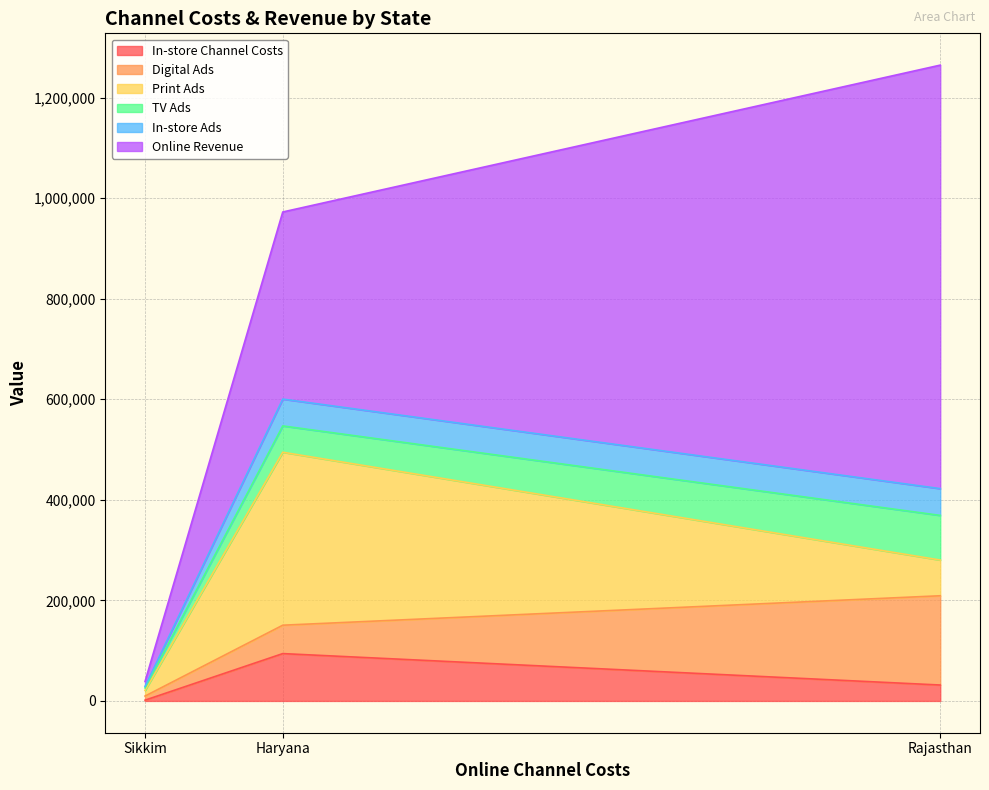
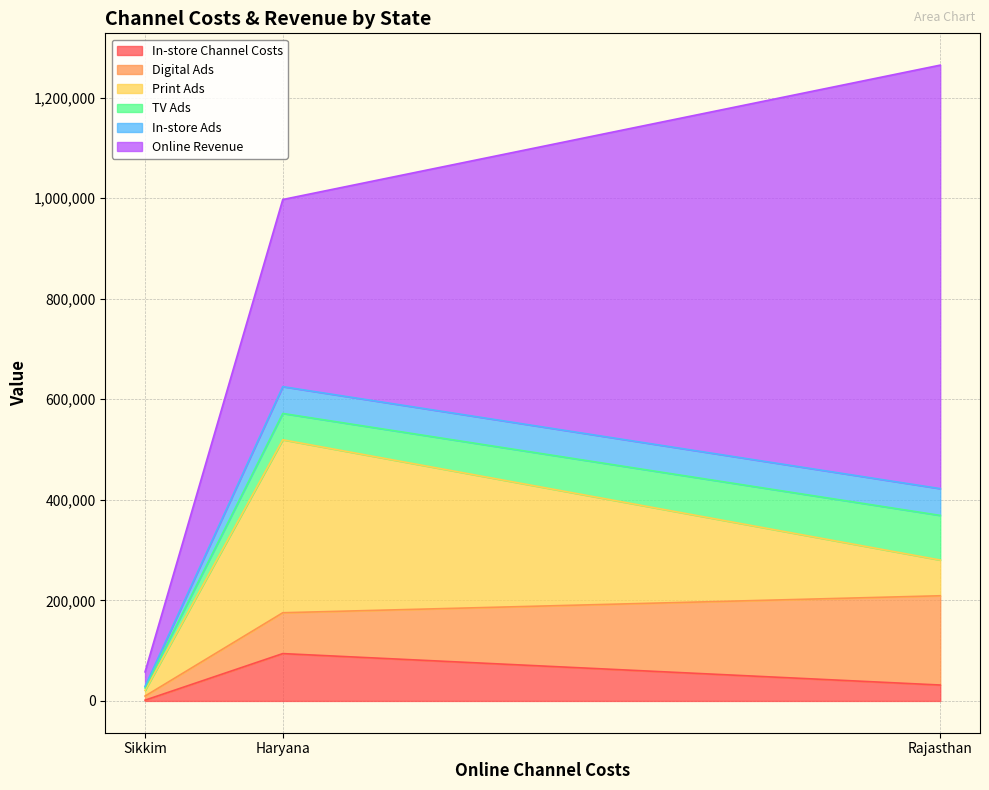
Online Revenue, Sikkim: 10,000 -> 30,000
Digital Ads, Haryana: 60,000 -> 80,000
